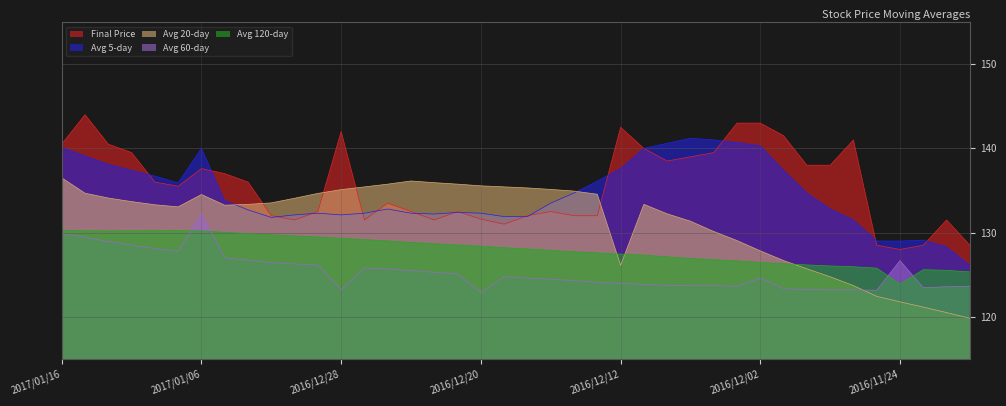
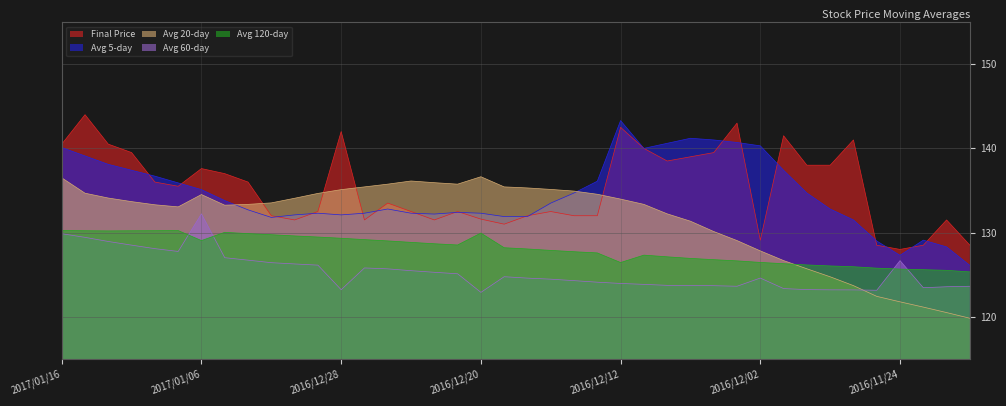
Avg 5-day, 2017/01/06: 140 -> 135
Avg 120-day, 2017/01/06: 130 -> 129
Avg 20-day, 2016/12/20: 136 -> 137
Avg 120-day, 2016/12/20: 128 -> 130
Avg 5-day, 2016/12/12: 138 -> 143
Avg 20-day, 2016/12/12: 126 -> 134
Avg 120-day, 2016/12/12: 127 -> 126
Final Price, 2016/12/02: 143 -> 129
Avg 5-day, 2016/11/24: 129 -> 127
Avg 120-day, 2016/11/24: 124 -> 126
